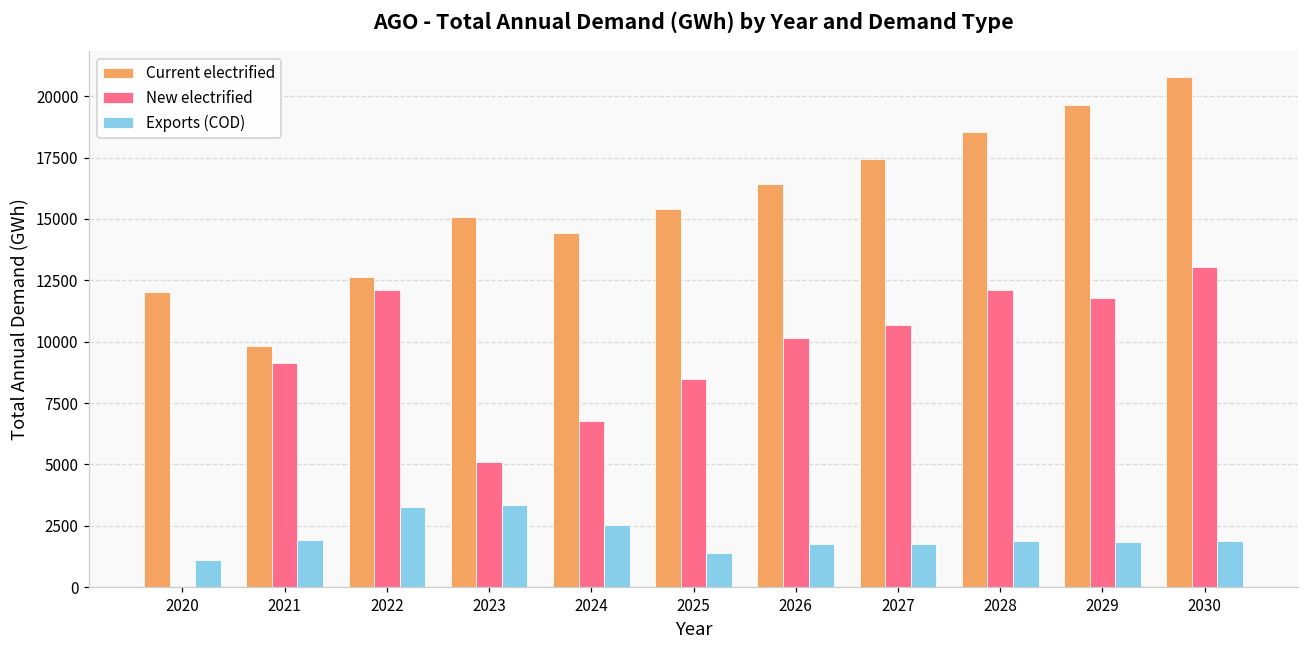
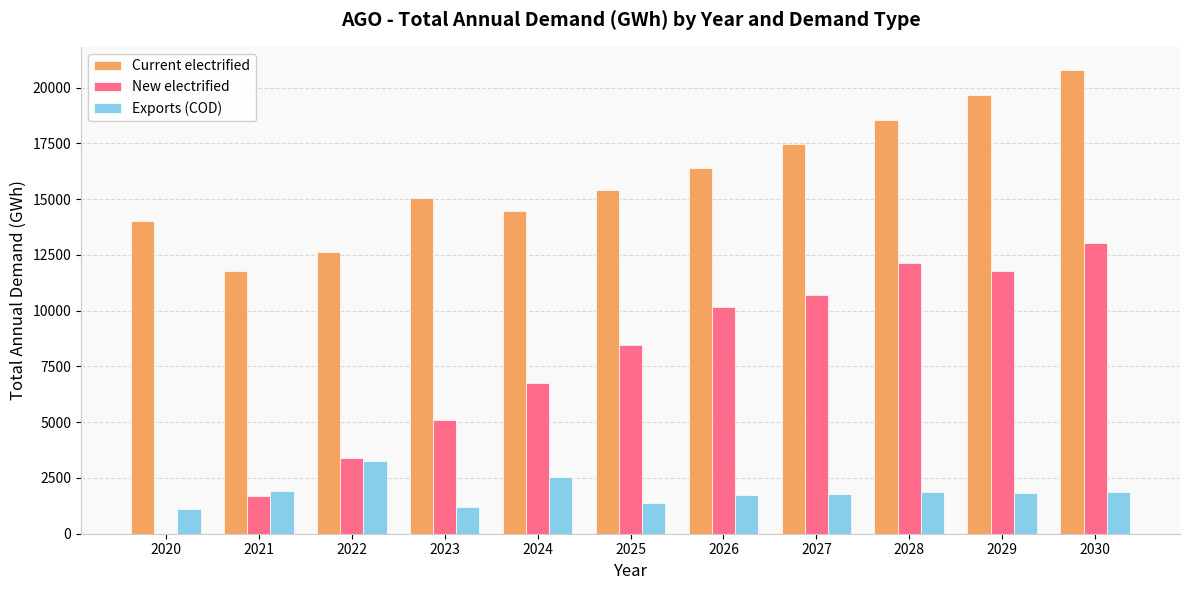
Current electrified, 2020: 12000 -> 14000
Current electrified, 2021: 9800 -> 11800
New electrified, 2021: 9100 -> 1700
New electrified, 2022: 12100 -> 3400
Exports (COD), 2023: 3300 -> 1200
